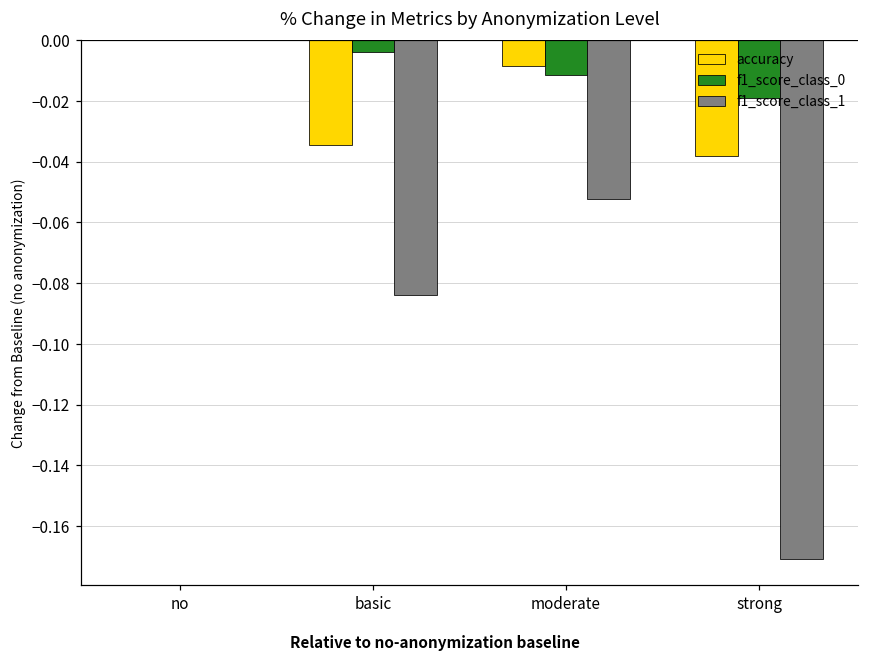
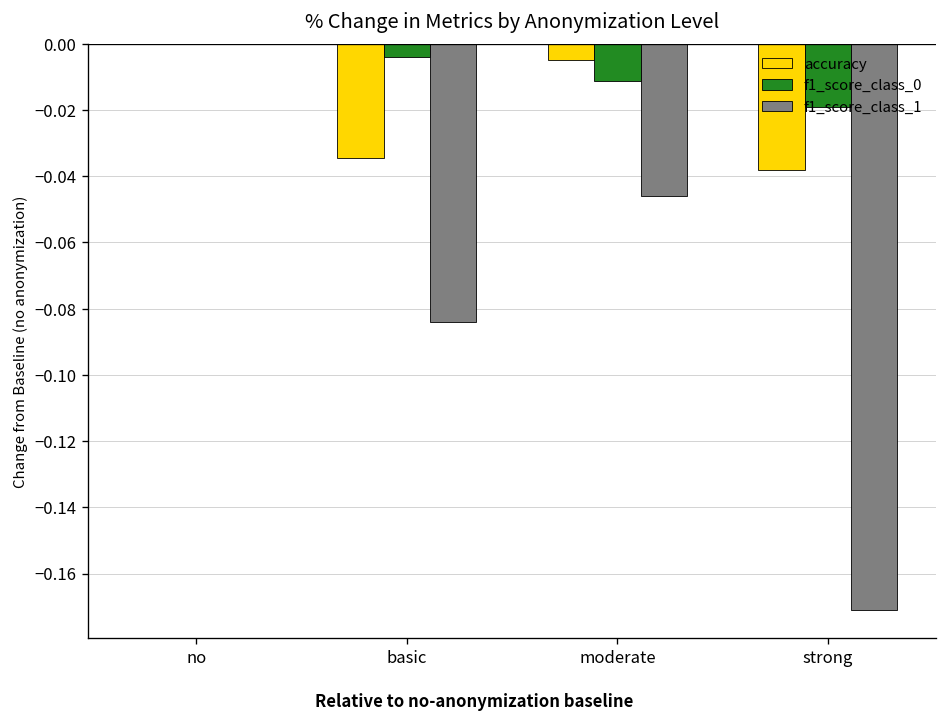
accuracy, moderate: -0.008 -> -0.005
f1_score_class_1, moderate: -0.052 -> -0.046
